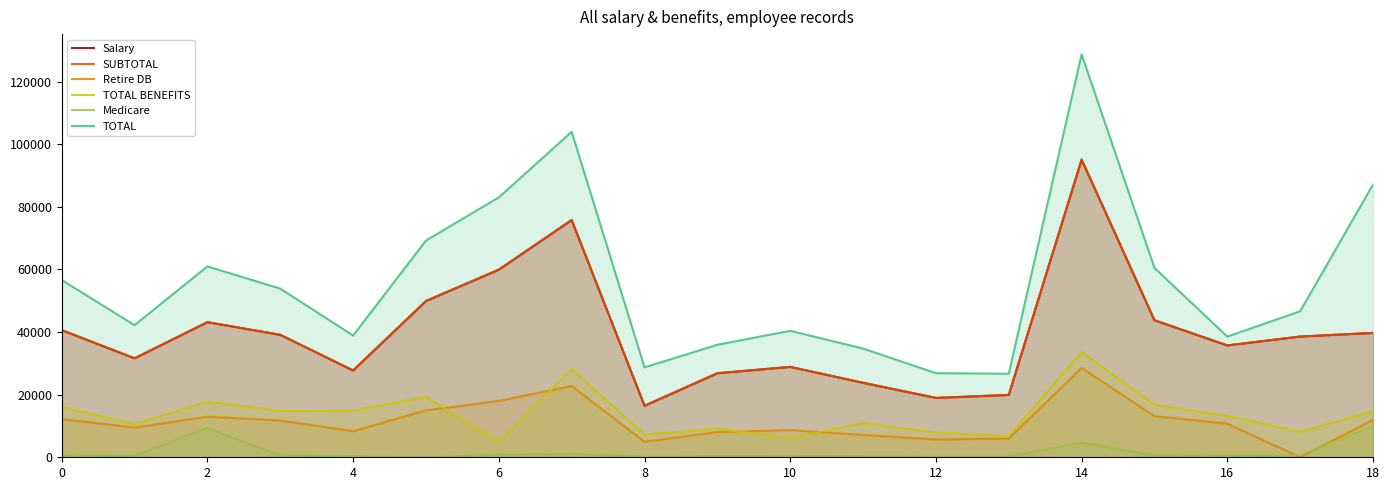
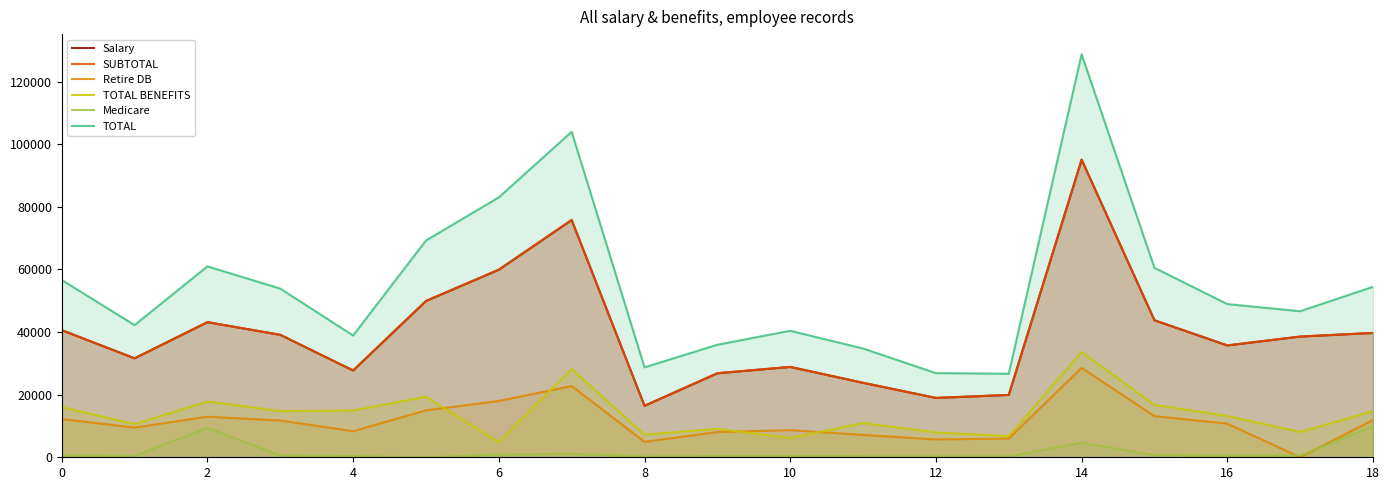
TOTAL, 16: 39000 -> 49000
TOTAL, 18: 87000 -> 54000
